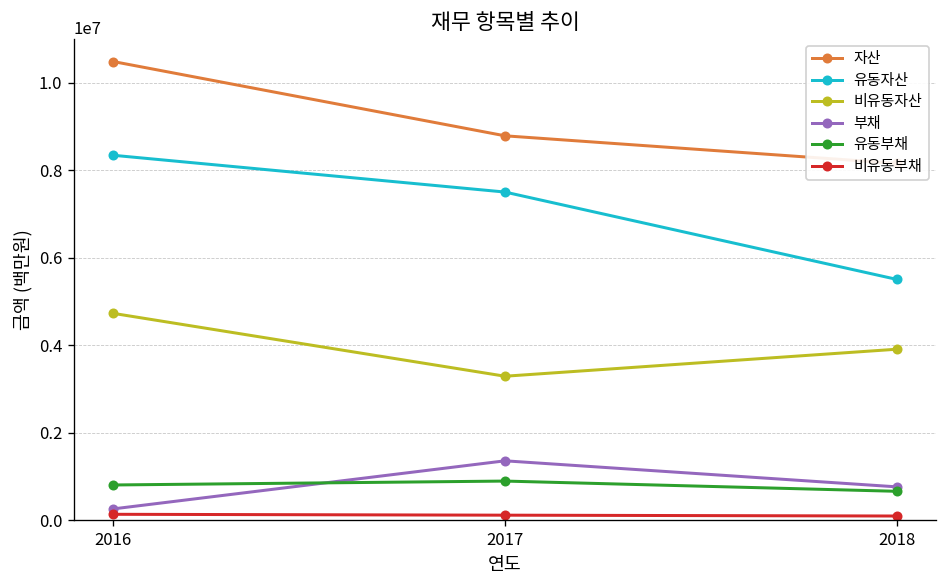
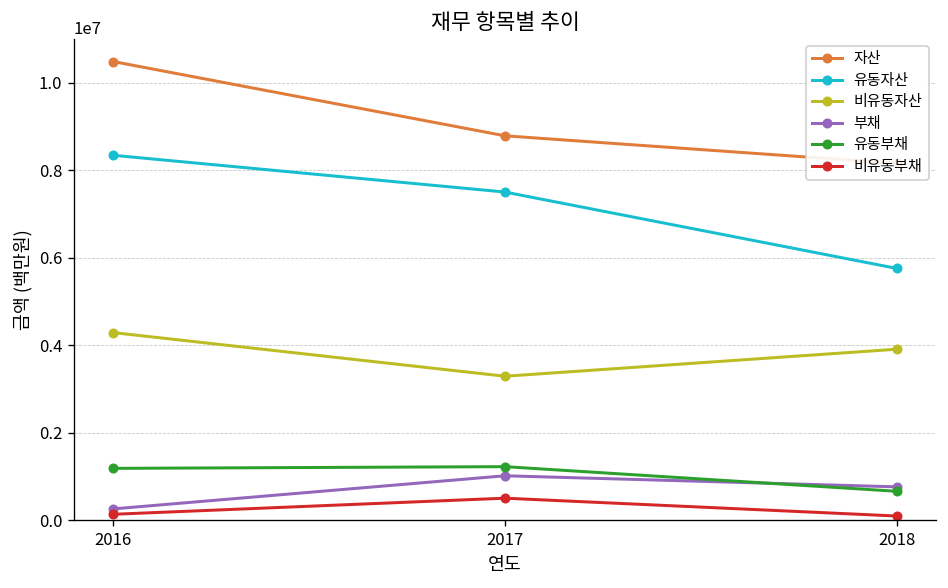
비유동자산, 2016: 4700000 -> 4300000
유동부채, 2016: 800000 -> 1200000
부채, 2017: 1400000 -> 1000000
유동부채, 2017: 900000 -> 1200000
비유동부채, 2017: 100000 -> 500000
유동자산, 2018: 5500000 -> 5800000
